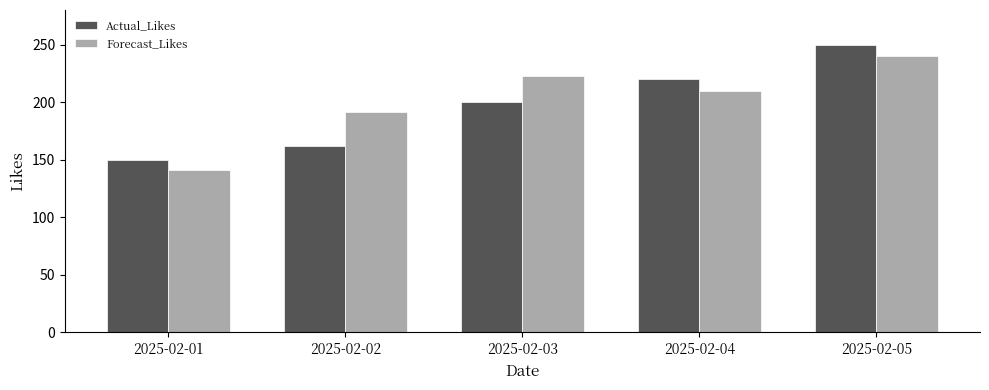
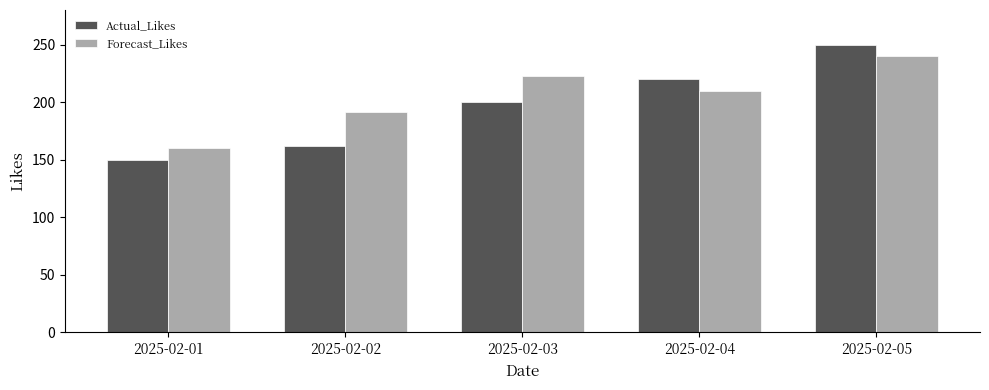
Forecast_Likes, 2025-02-01: 141 -> 160
